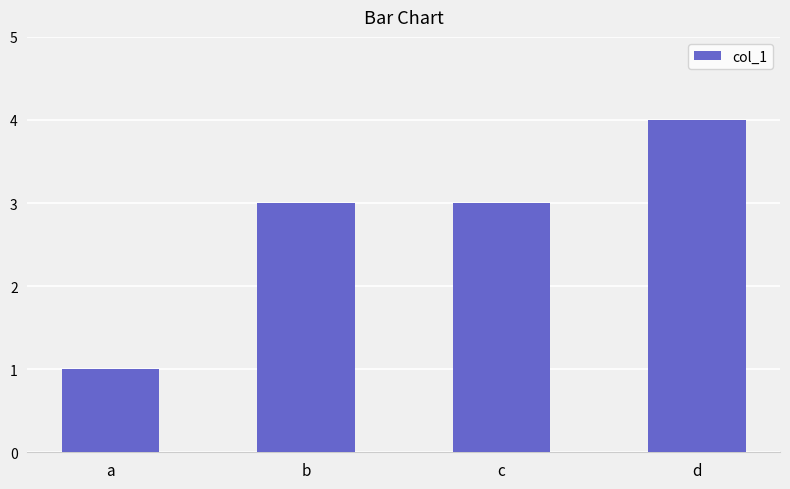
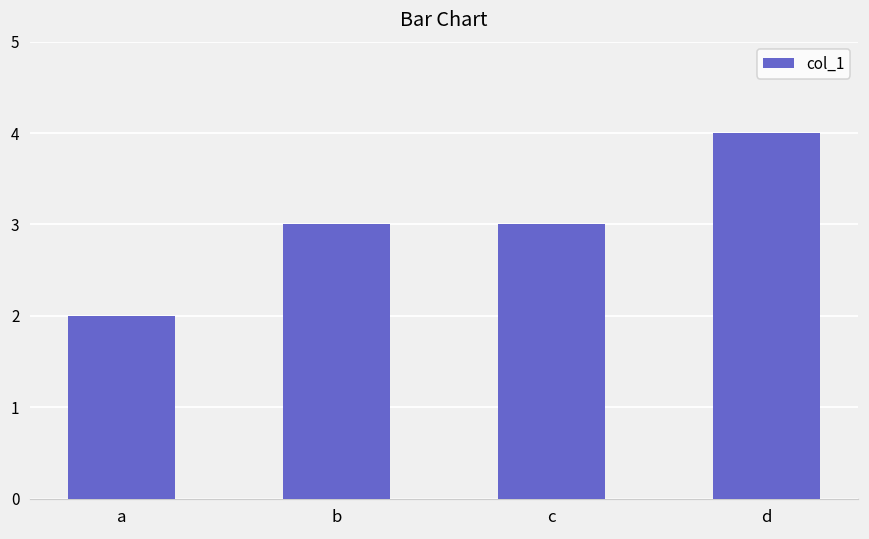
a: 1 -> 2
